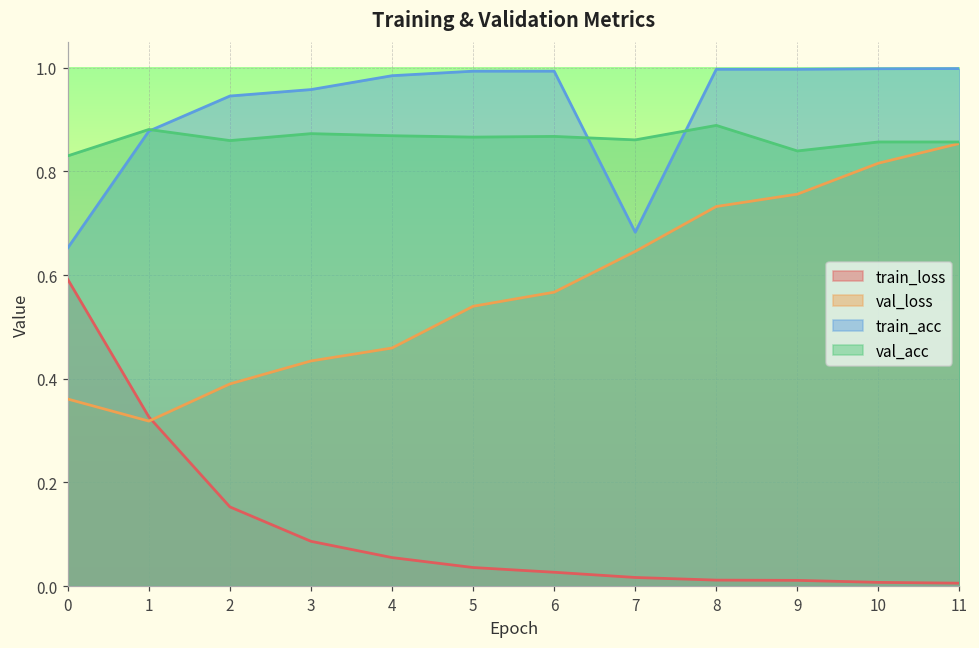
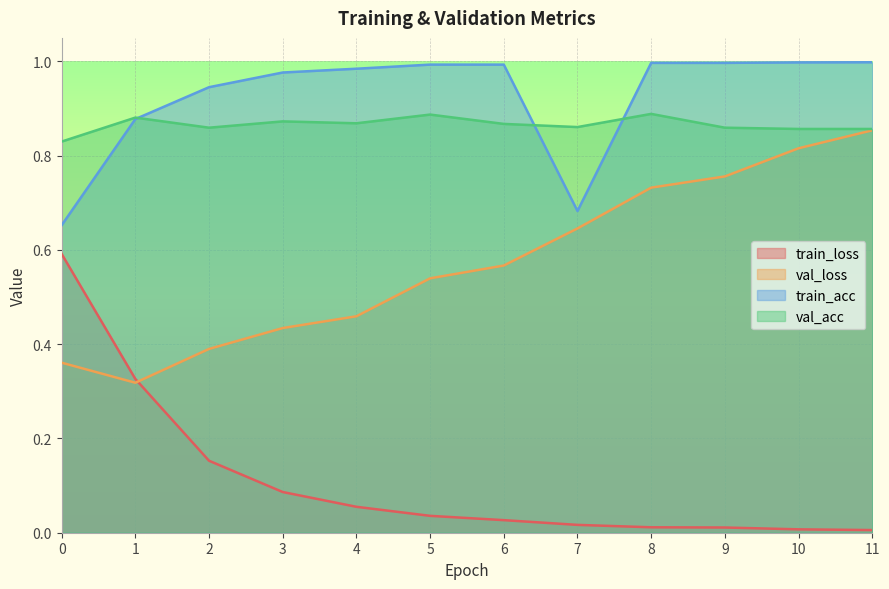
train_acc, 3: 0.96 -> 0.98
val_acc, 5: 0.87 -> 0.89
val_acc, 9: 0.84 -> 0.86
